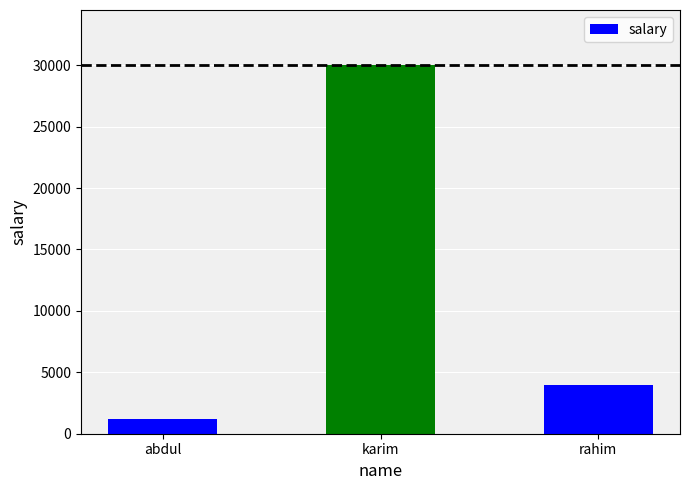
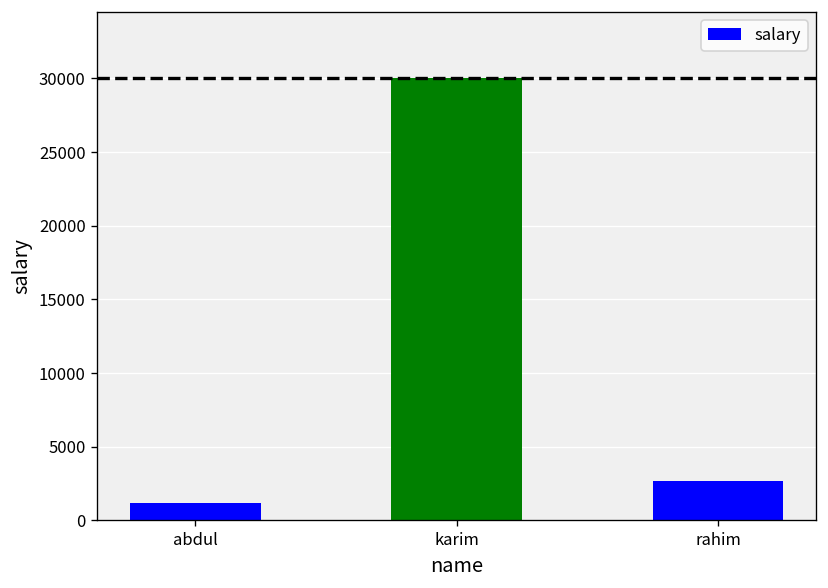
rahim: 4000 -> 2700
